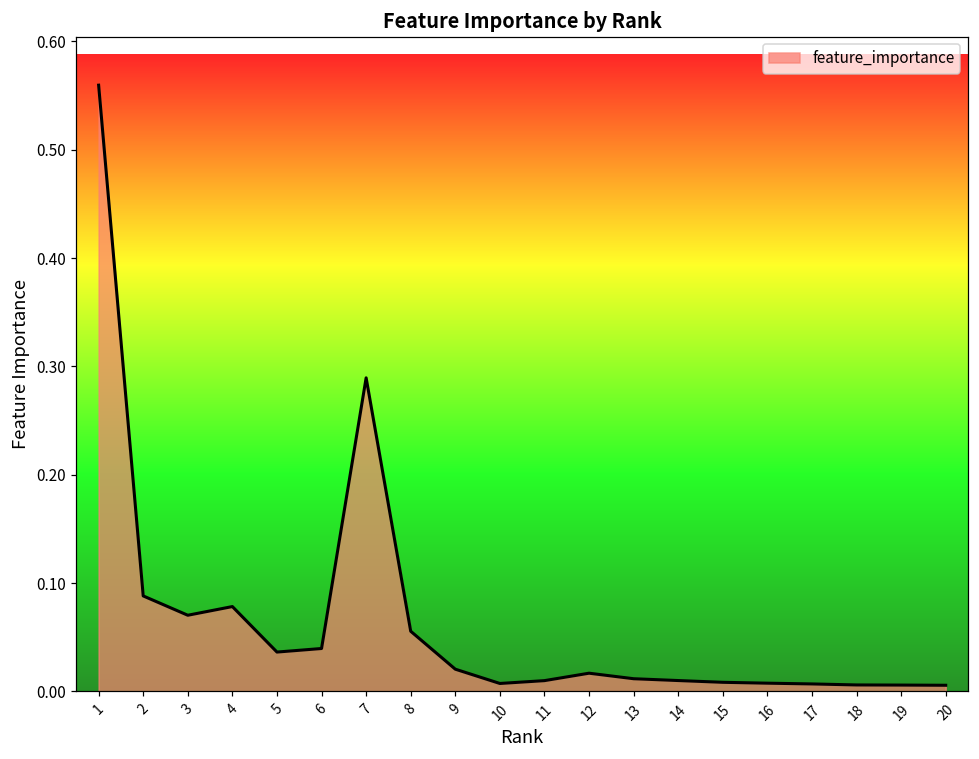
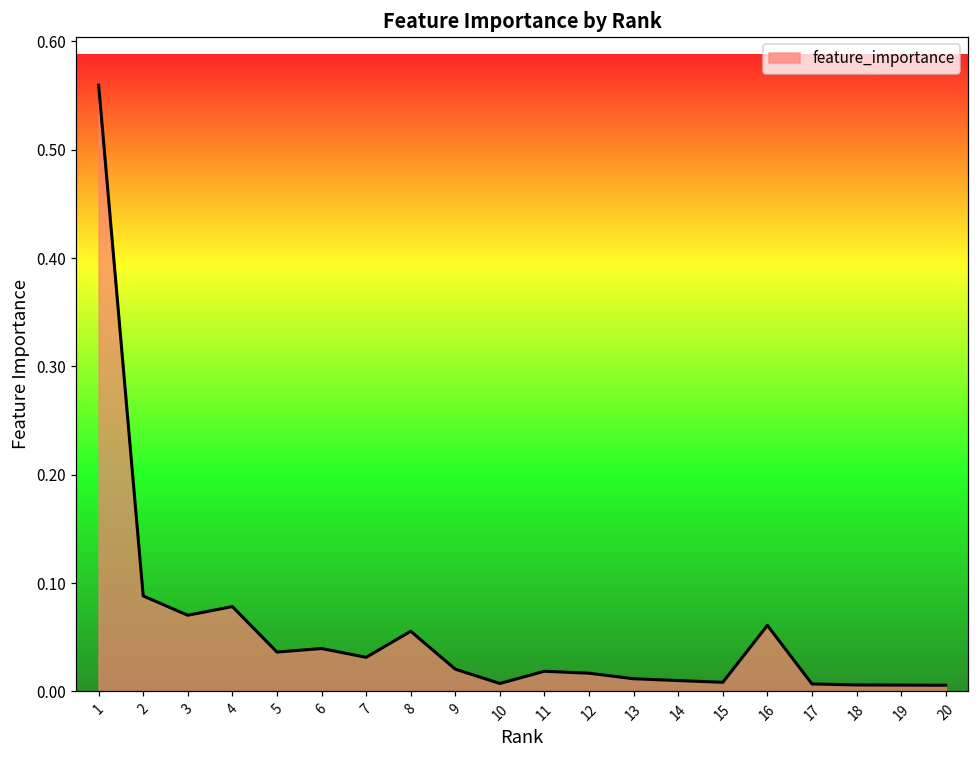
7: 0.29 -> 0.03
11: 0.01 -> 0.02
16: 0.01 -> 0.06
